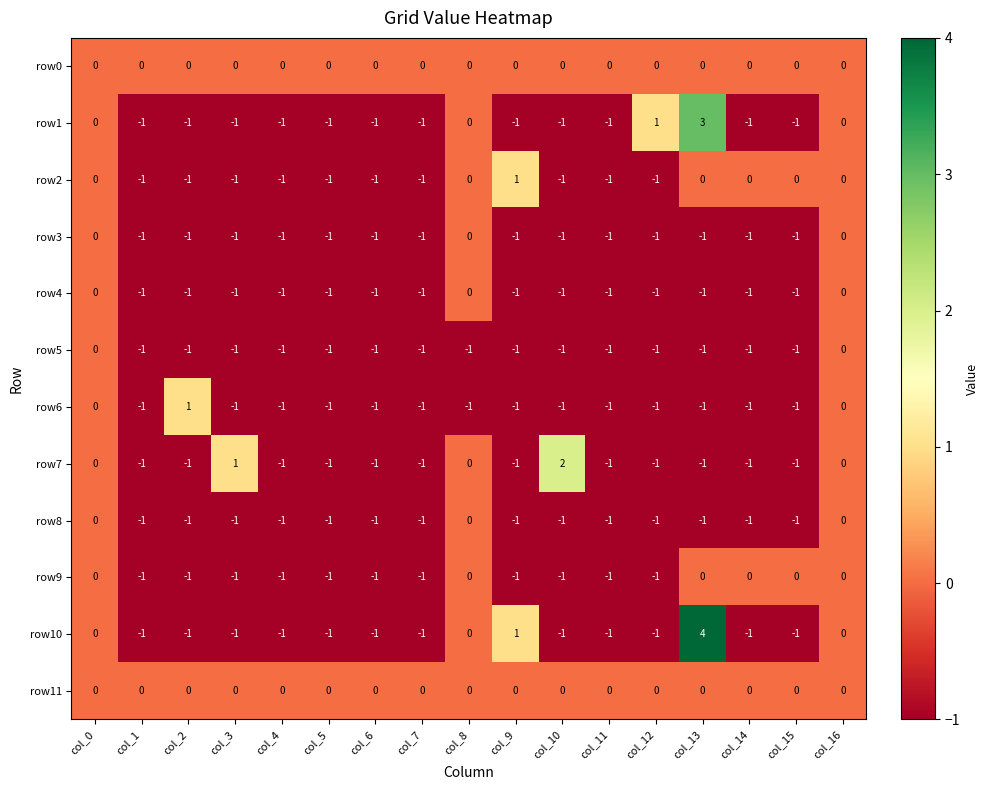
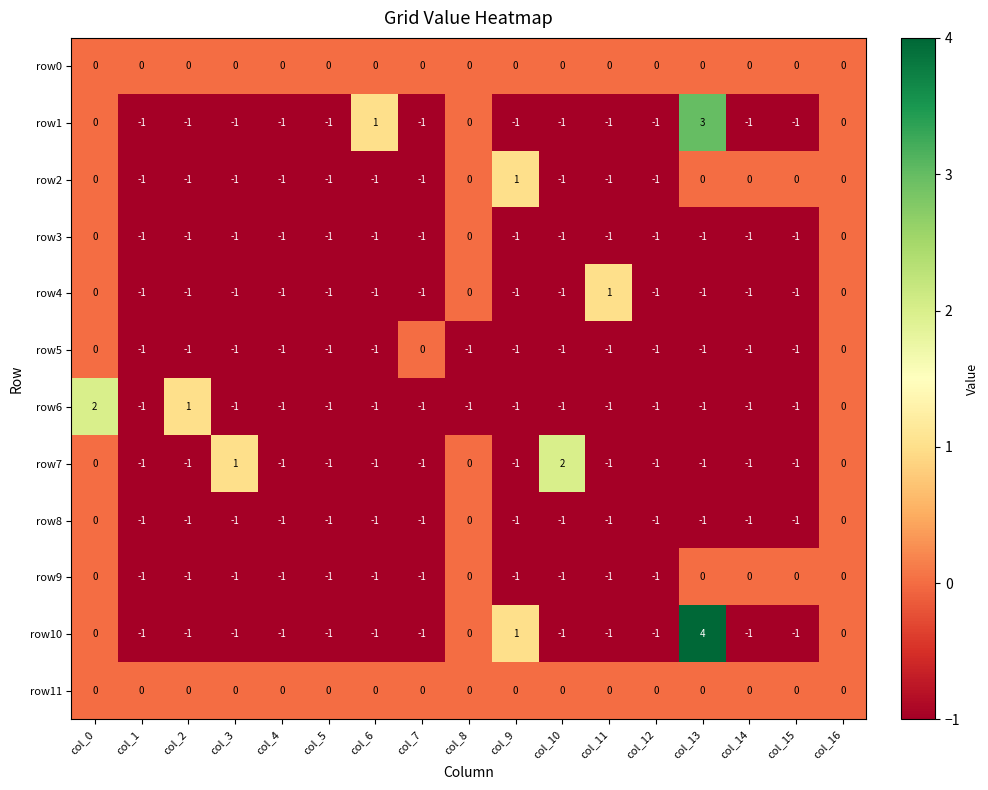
row1, col_6: -1 -> 1
row1, col_12: 1 -> -1
row4, col_11: -1 -> 1
row5, col_7: -1 -> 0
row6, col_0: 0 -> 2
